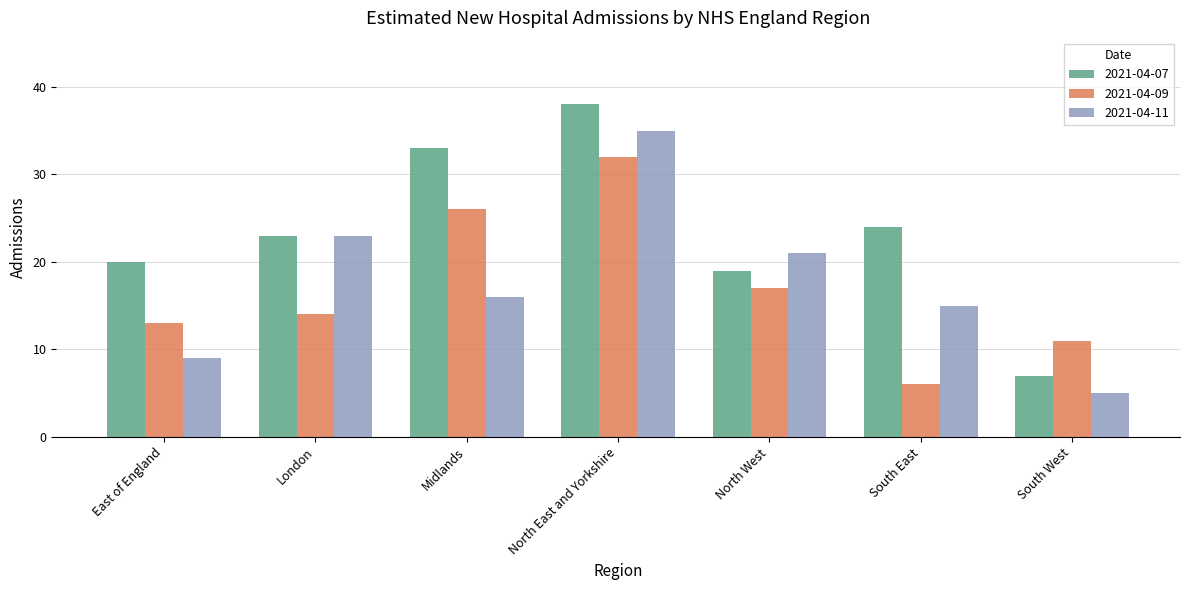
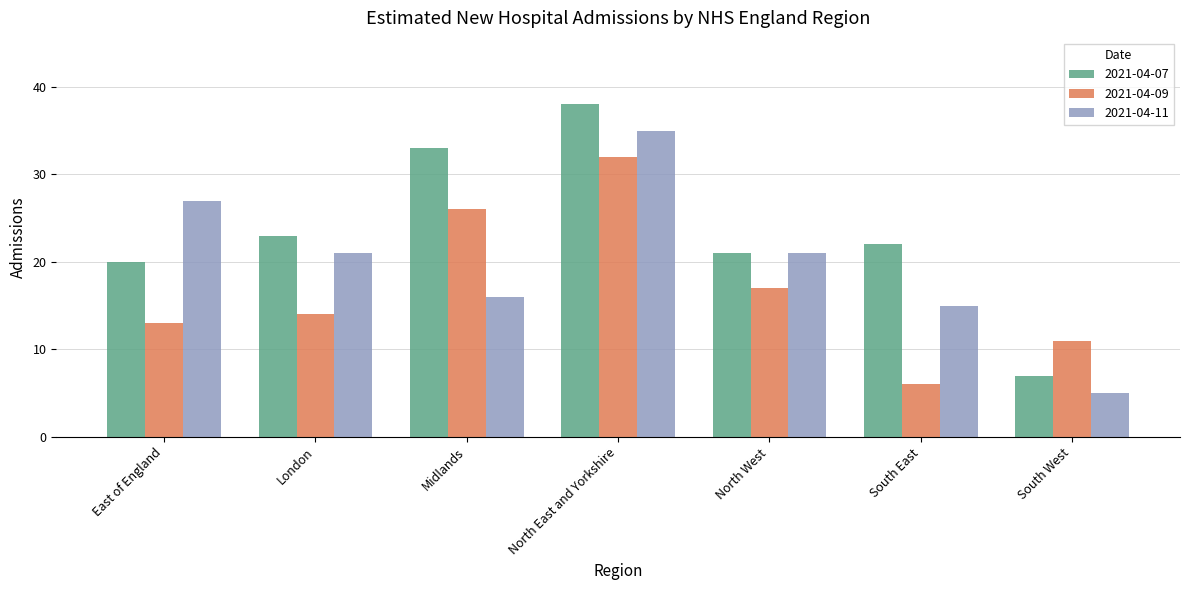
2021-04-11, East of England: 9 -> 27
2021-04-11, London: 23 -> 21
2021-04-07, North West: 19 -> 21
2021-04-07, South East: 24 -> 22
